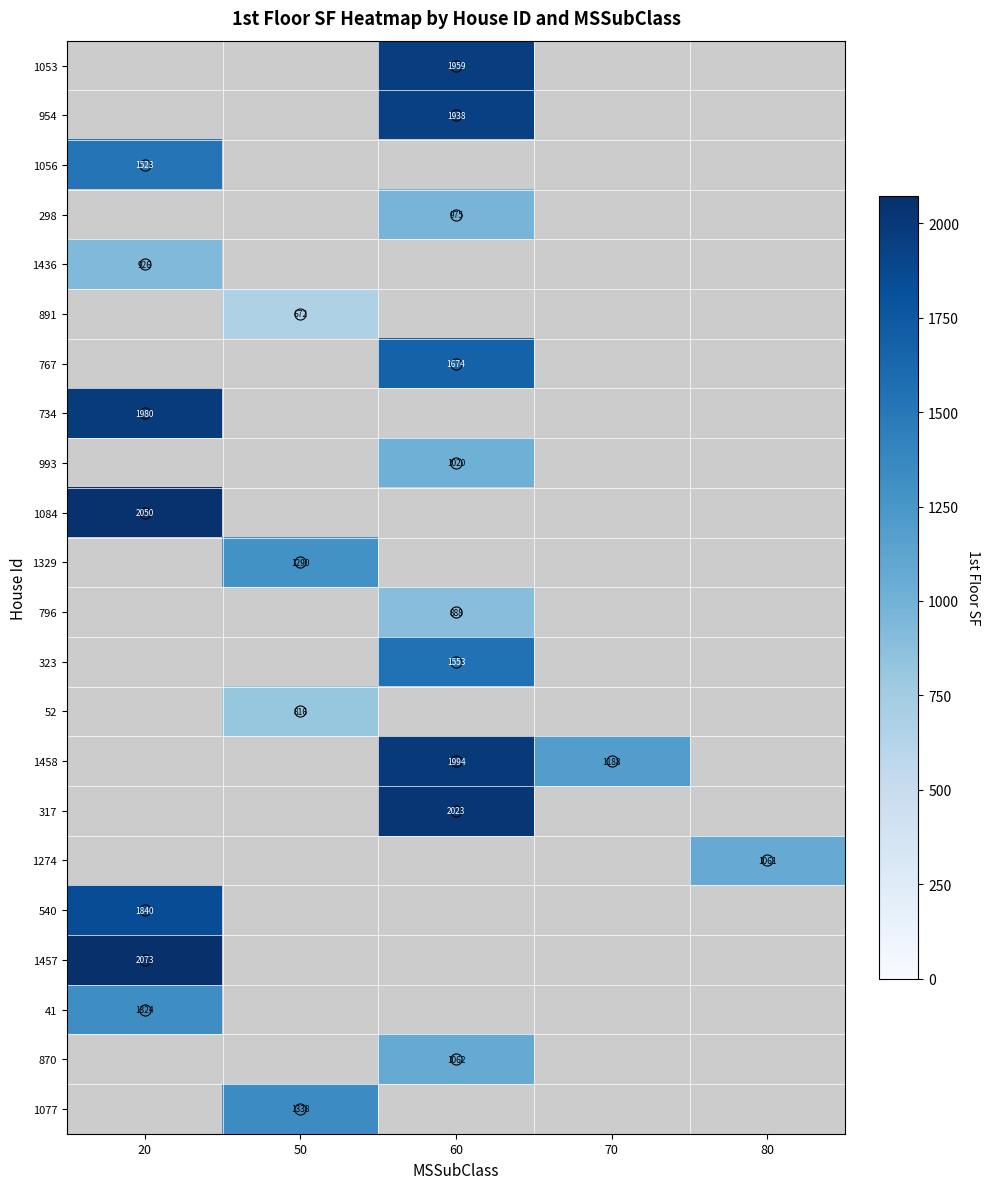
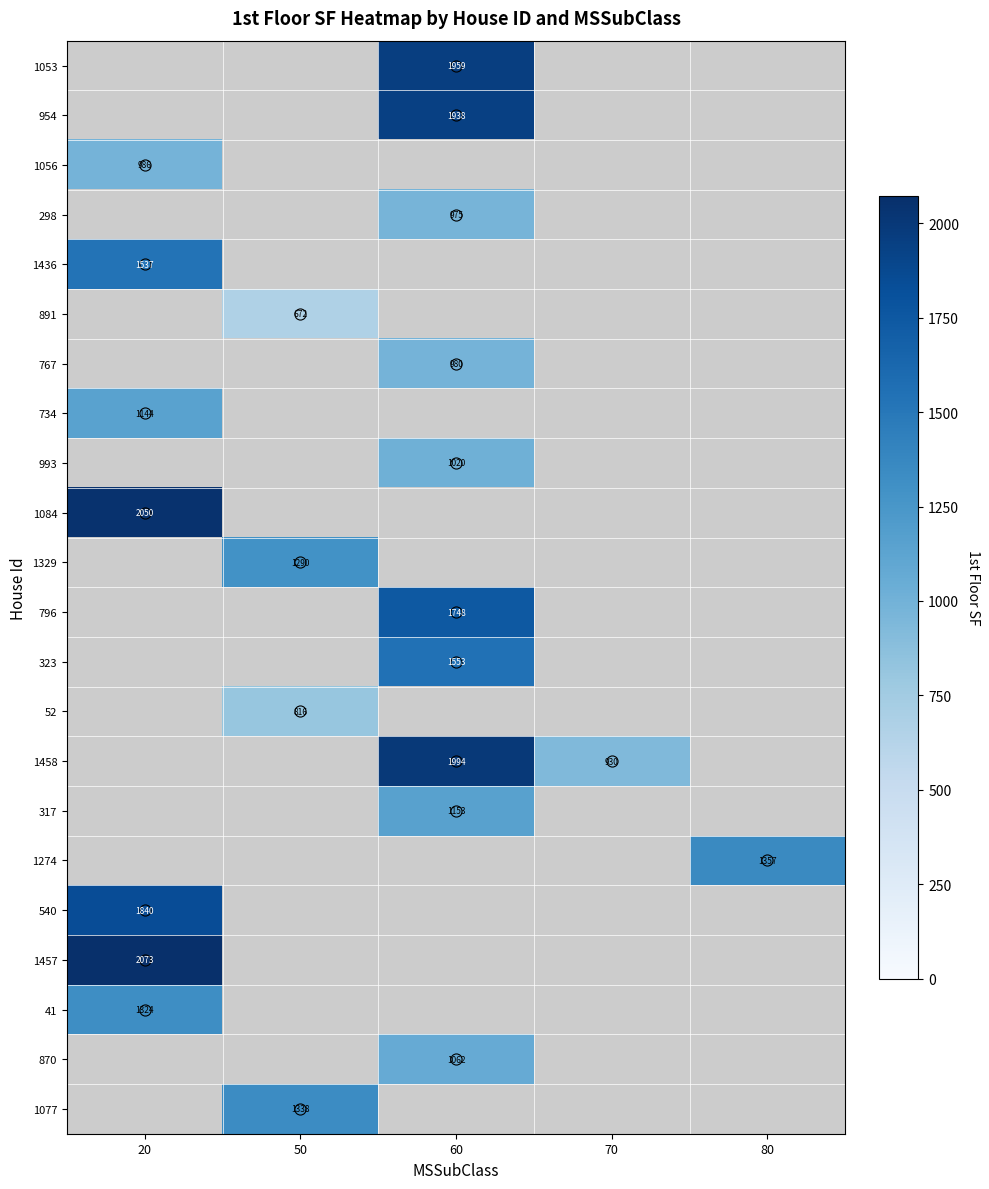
1056, 20: 1523 -> 986
1436, 20: 926 -> 1537
767, 60: 1674 -> 980
734, 20: 1980 -> 1144
796, 60: 888 -> 1748
1458, 70: 1188 -> 930
317, 60: 2023 -> 1153
1274, 80: 1061 -> 1357
